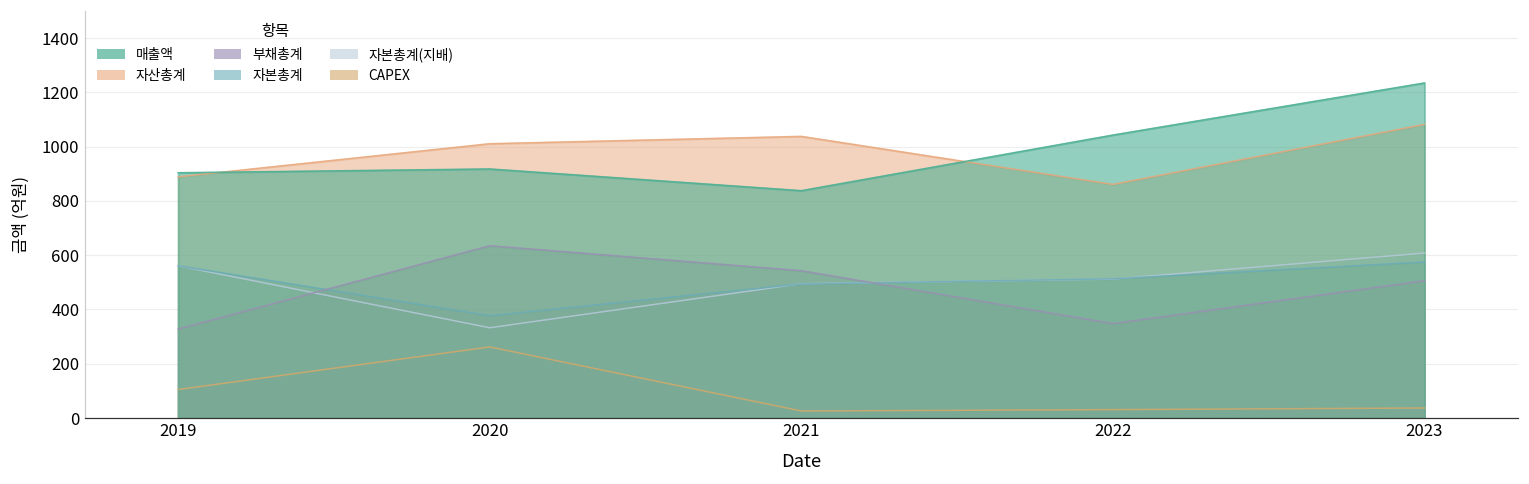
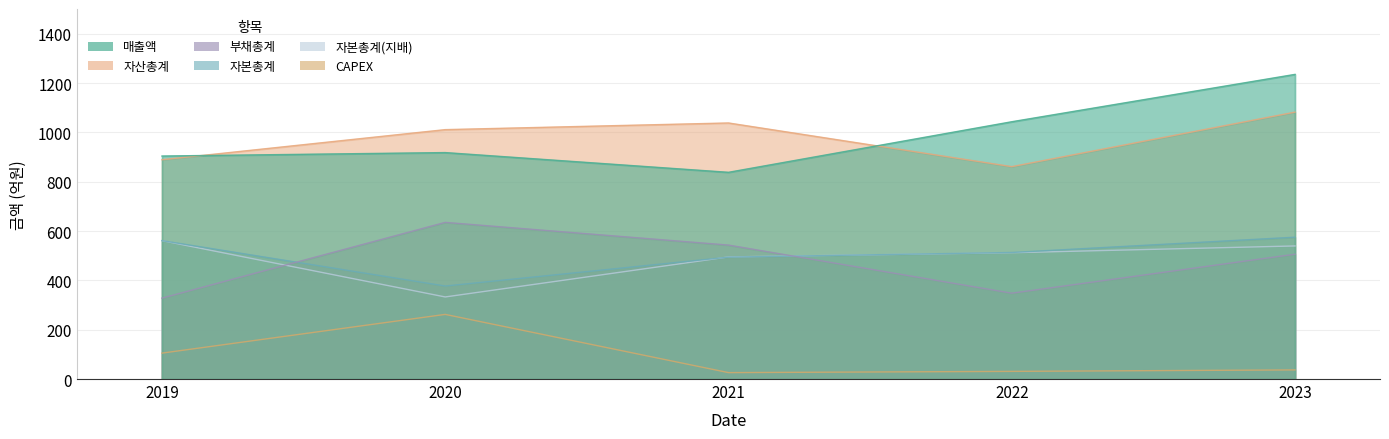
자본총계(지배), 2023: 610 -> 540
